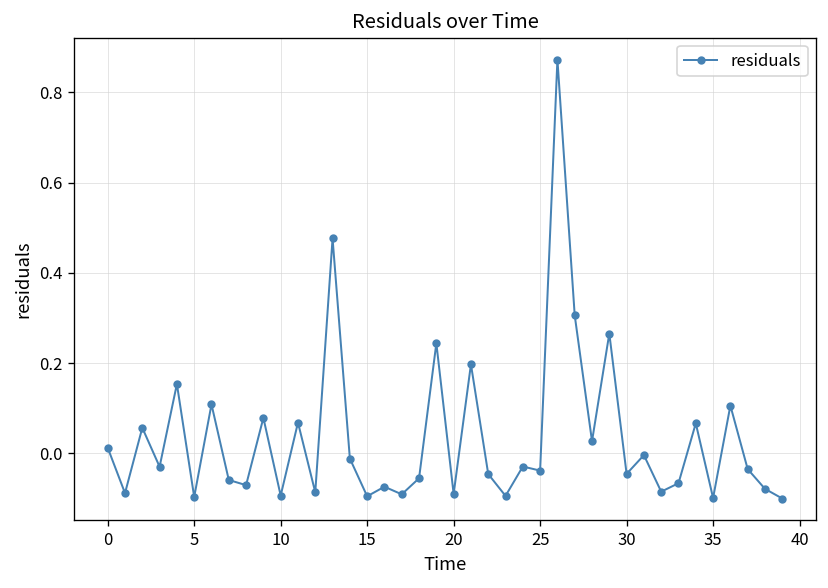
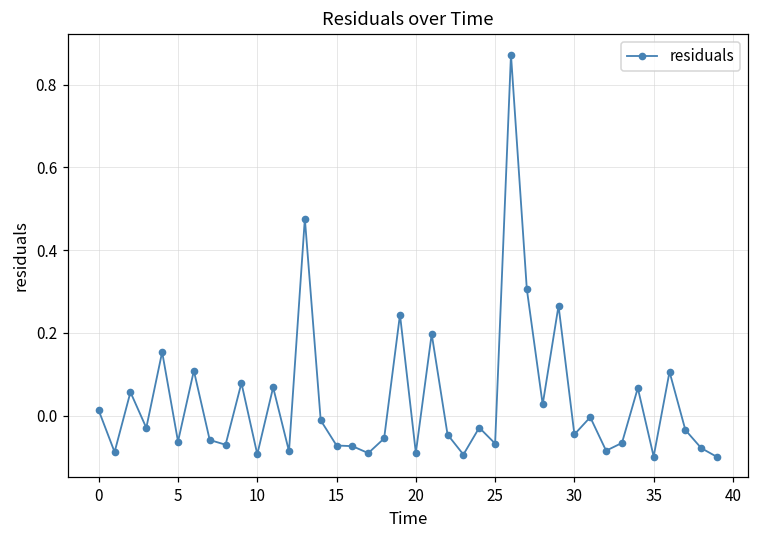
5: -0.10 -> -0.06
15: -0.09 -> -0.07
25: -0.04 -> -0.07
